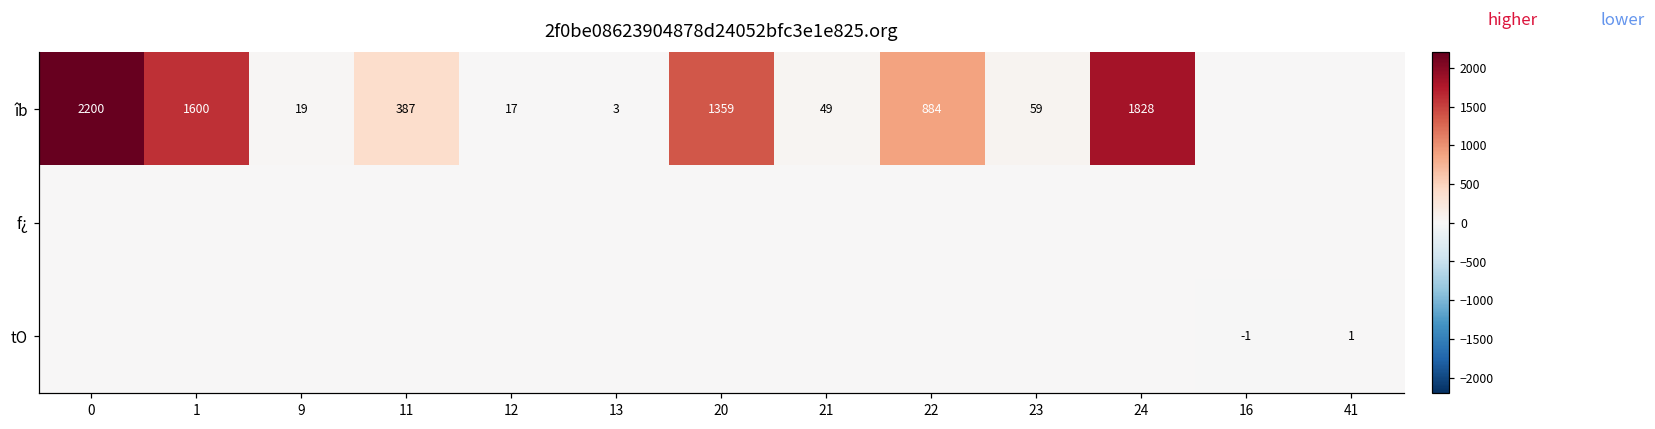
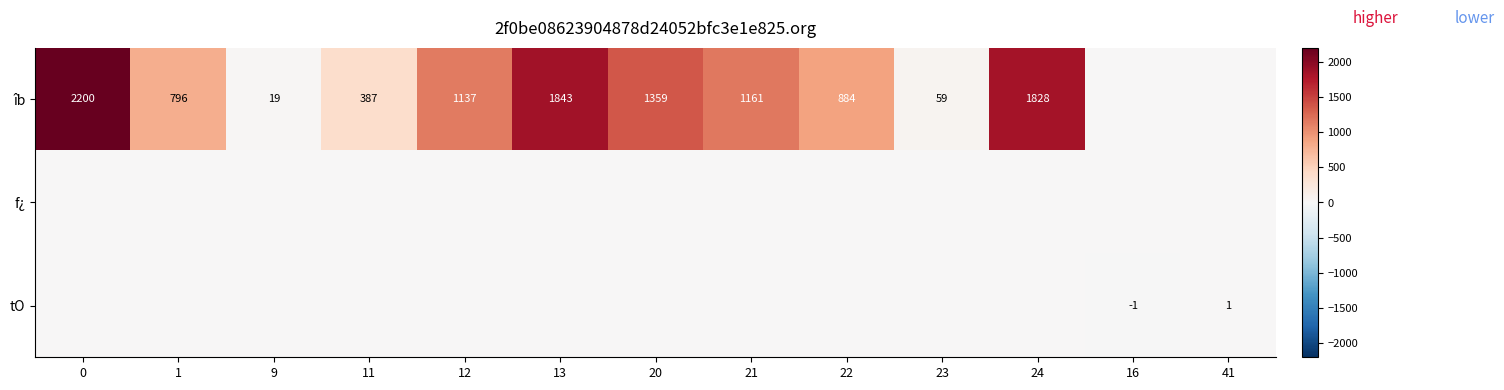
îb, 1: 1600 -> 796
îb, 12: 17 -> 1137
îb, 13: 3 -> 1843
îb, 21: 49 -> 1161
